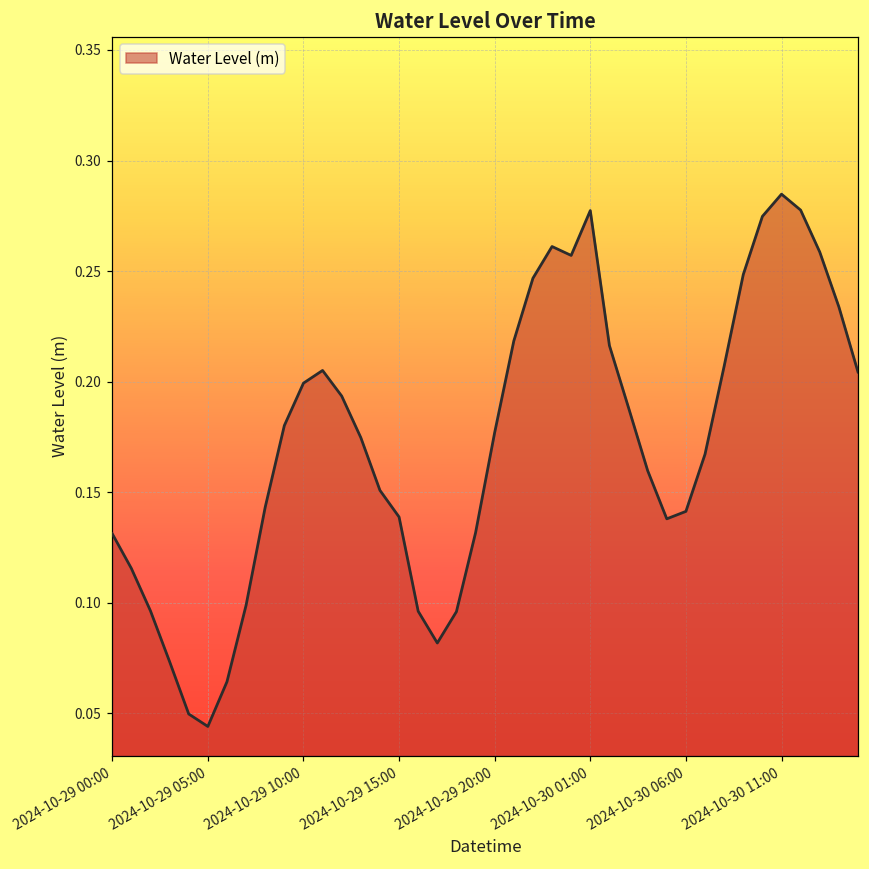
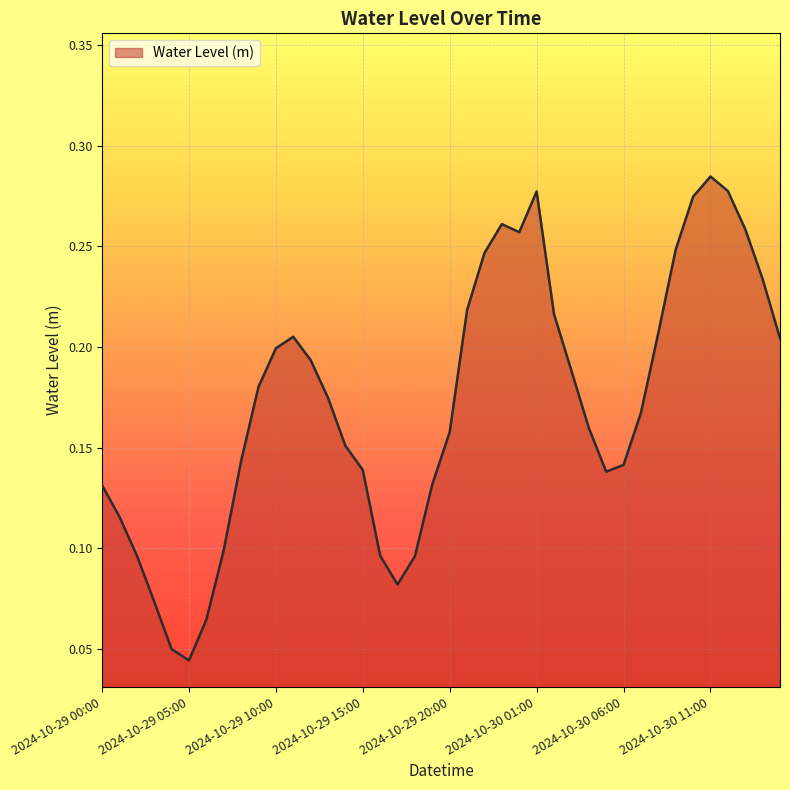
2024-10-29 20:00: 0.177 -> 0.158
